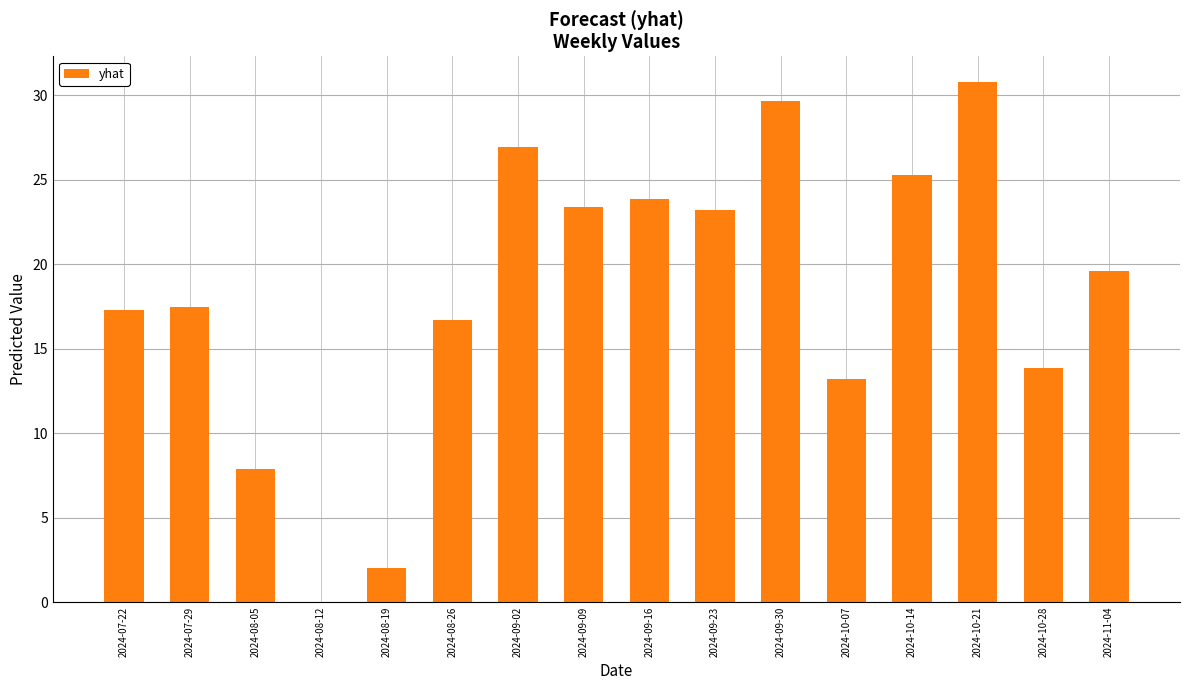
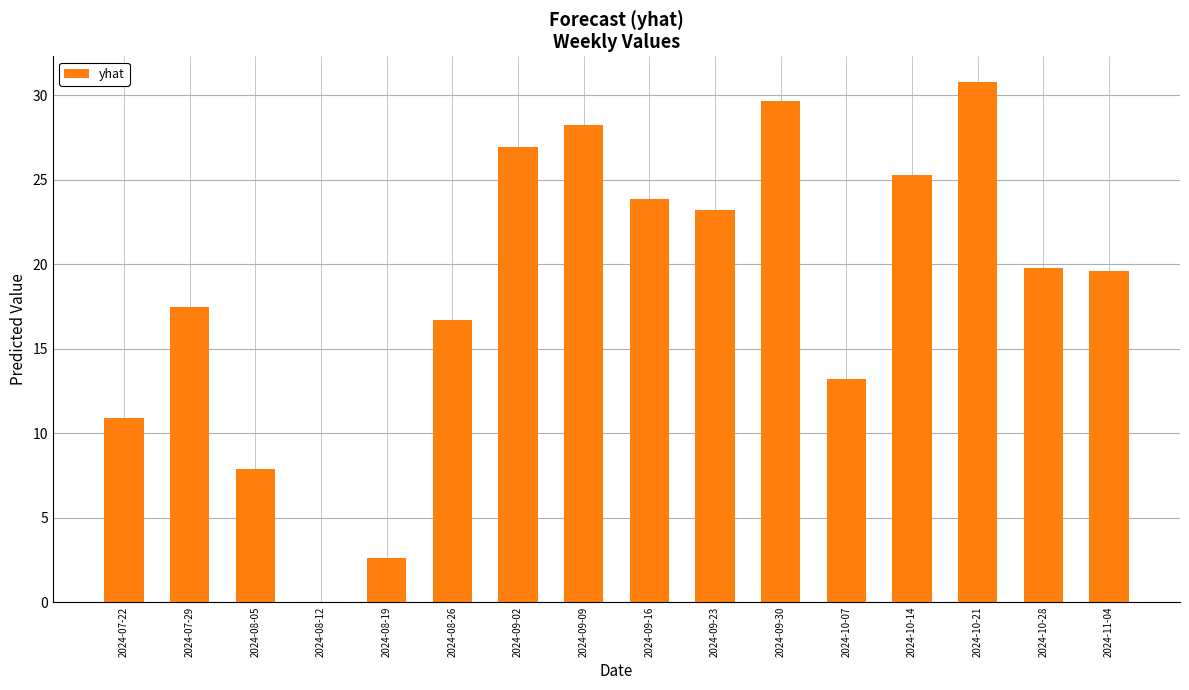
2024-07-22: 17.3 -> 10.9
2024-08-19: 2.0 -> 2.6
2024-09-09: 23.4 -> 28.3
2024-10-28: 13.9 -> 19.8
